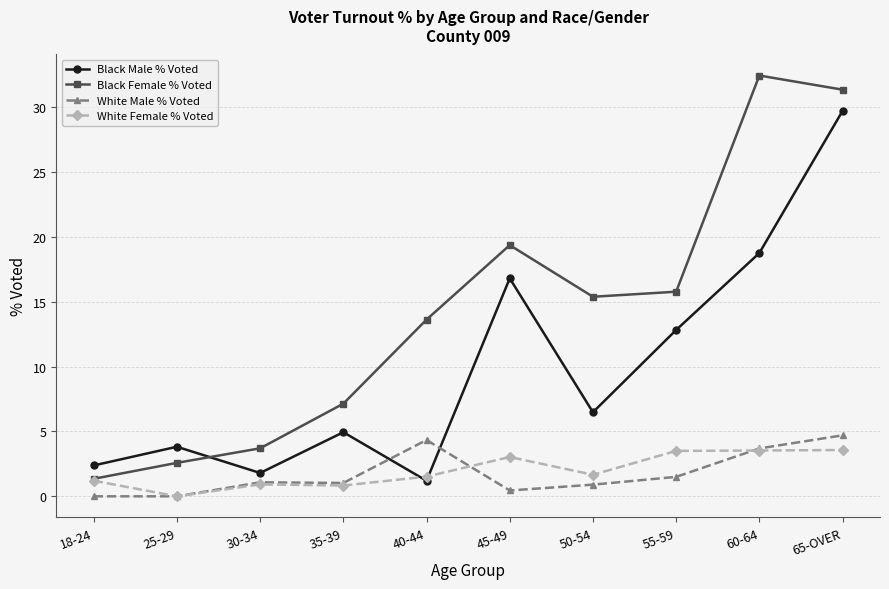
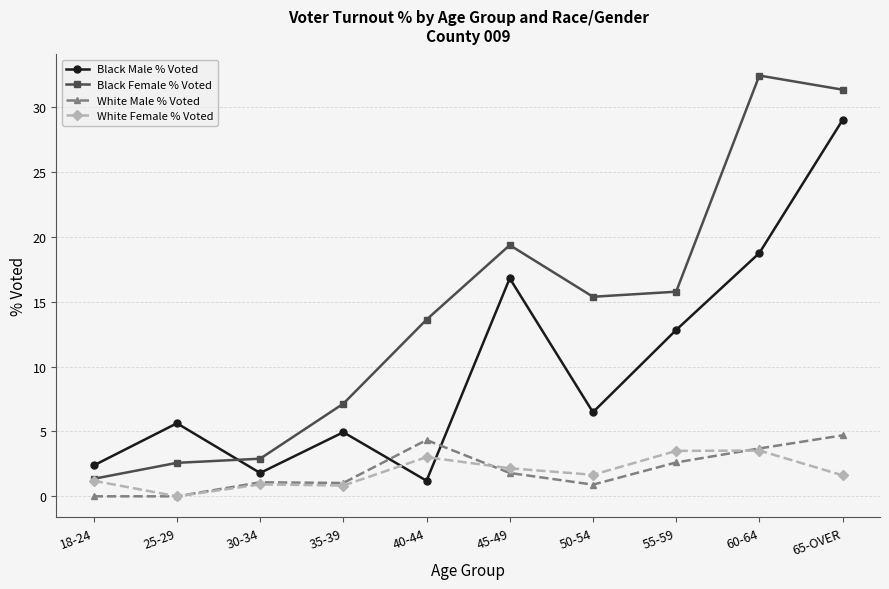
Black Male % Voted, 25-29: 3.8 -> 5.6
Black Female % Voted, 30-34: 3.7 -> 2.9
White Female % Voted, 40-44: 1.5 -> 3.0
White Male % Voted, 45-49: 0.5 -> 1.8
White Female % Voted, 45-49: 3.0 -> 2.2
White Male % Voted, 55-59: 1.5 -> 2.6
Black Male % Voted, 65-OVER: 29.7 -> 29.0
White Female % Voted, 65-OVER: 3.6 -> 1.6
